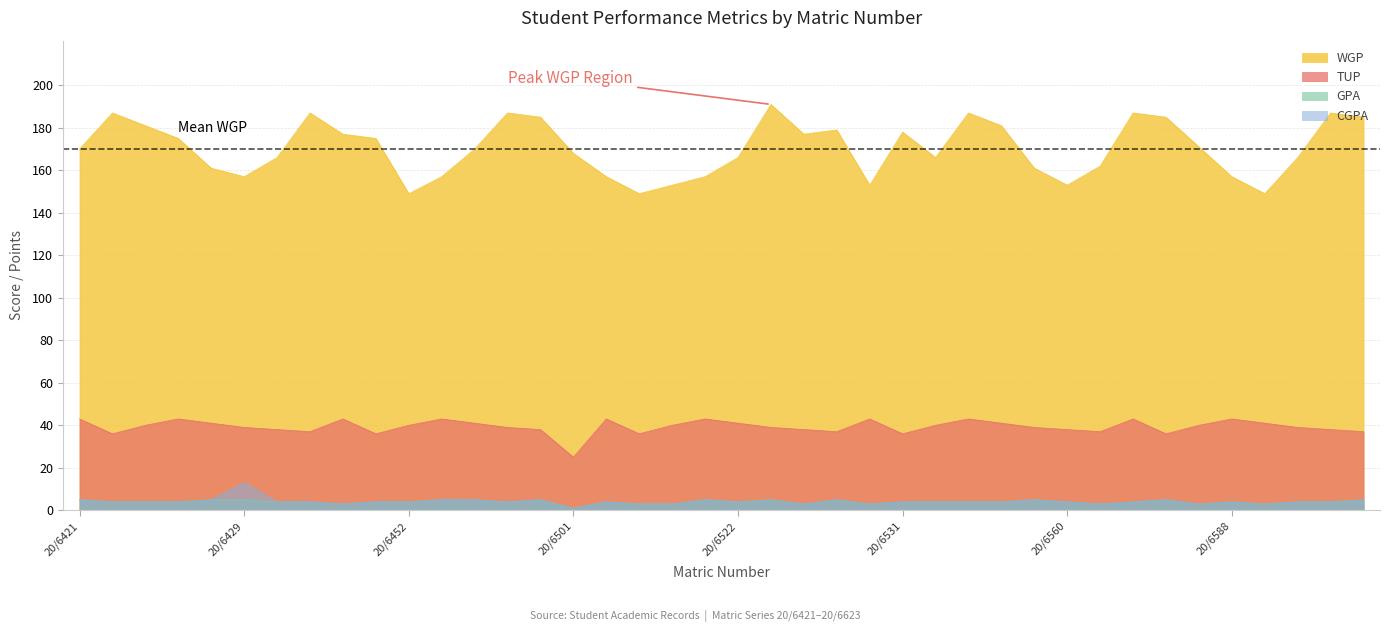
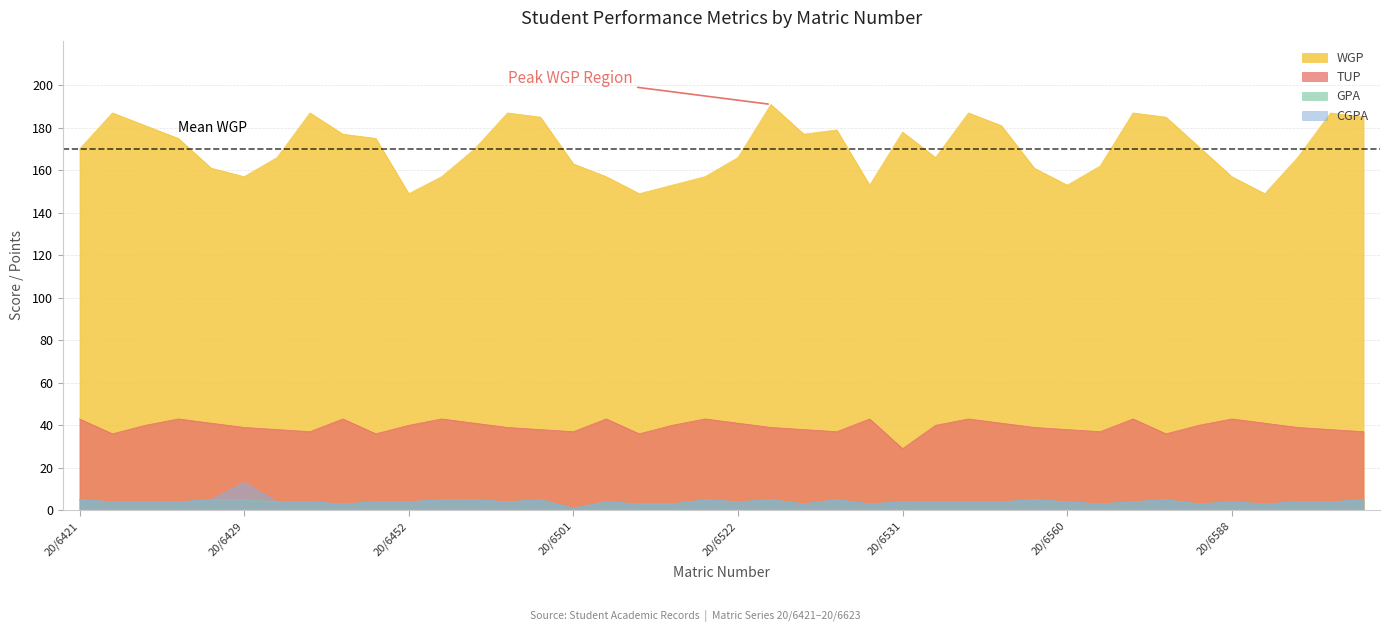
WGP, 20/6501: 168 -> 163
TUP, 20/6501: 25 -> 37
TUP, 20/6531: 36 -> 29
